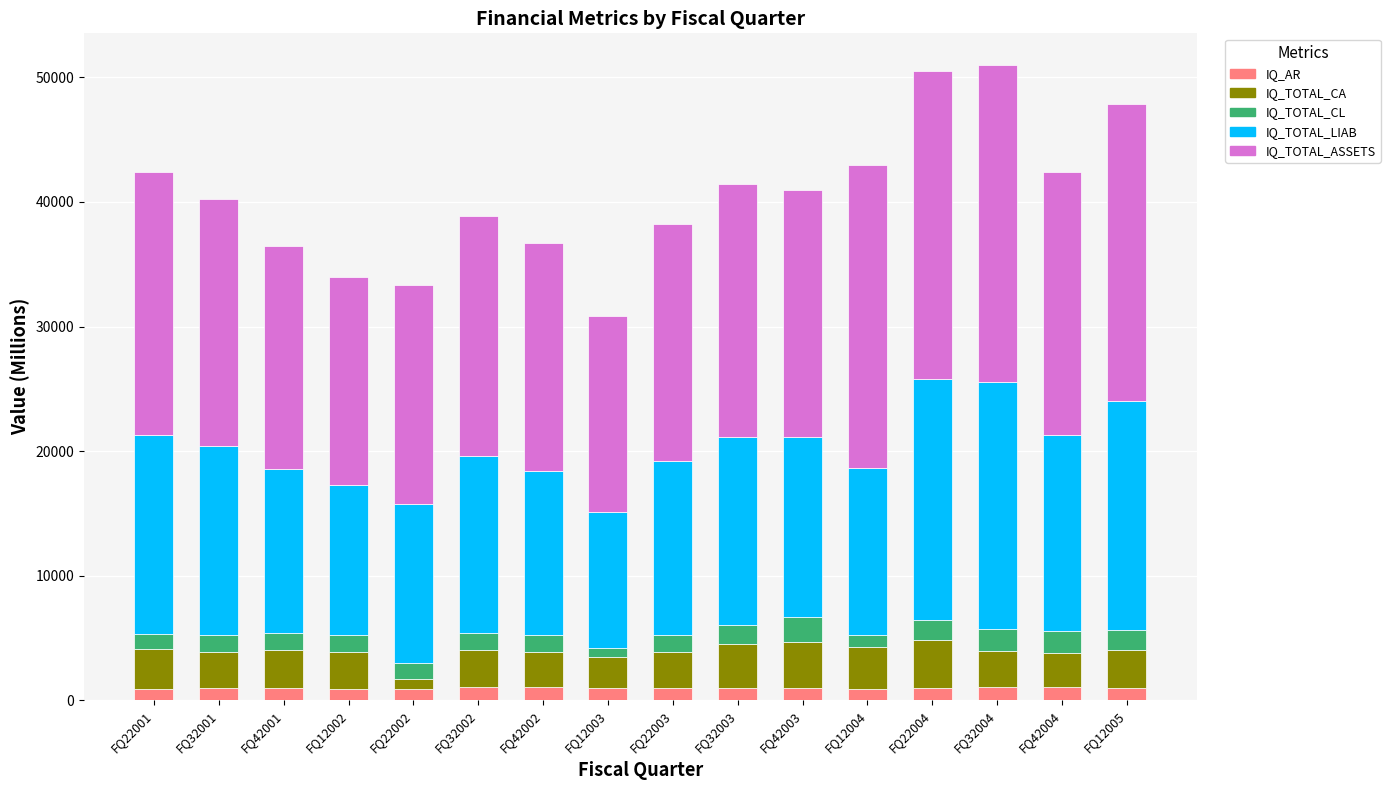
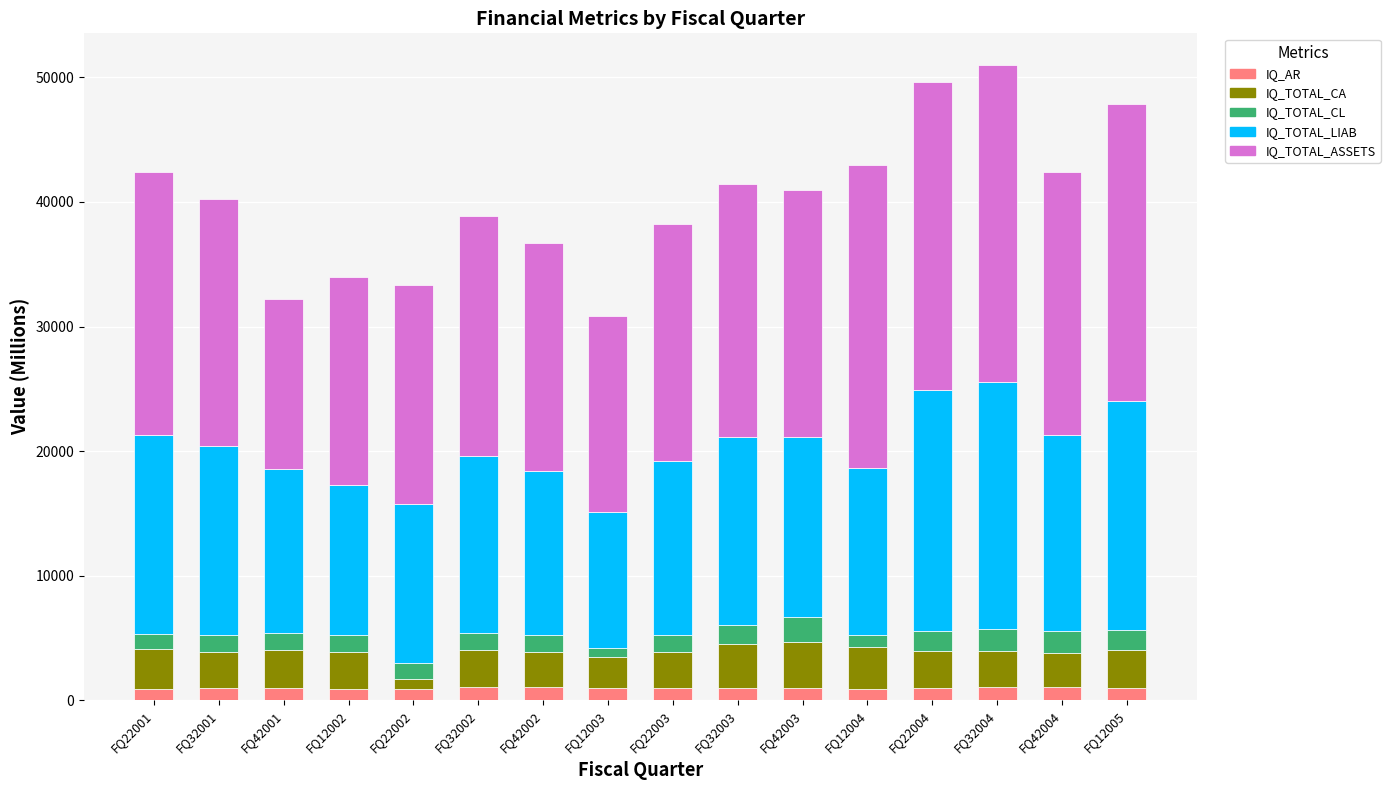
IQ_TOTAL_ASSETS, FQ42001: 17900 -> 13600
IQ_TOTAL_CA, FQ22004: 3800 -> 2900
